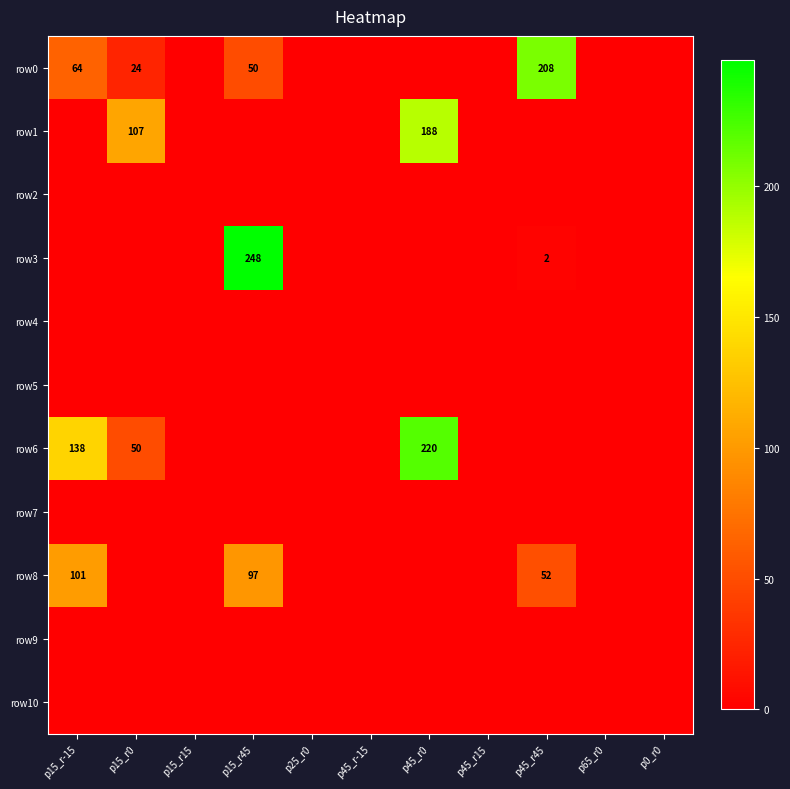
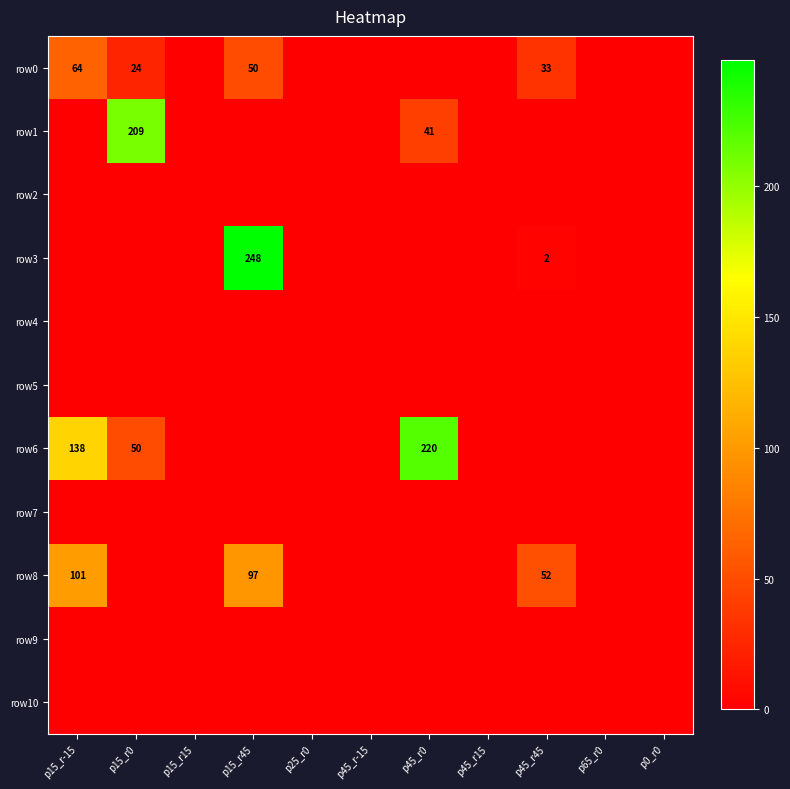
row0, p45_r45: 208 -> 33
row1, p15_r0: 107 -> 209
row1, p45_r0: 188 -> 41
